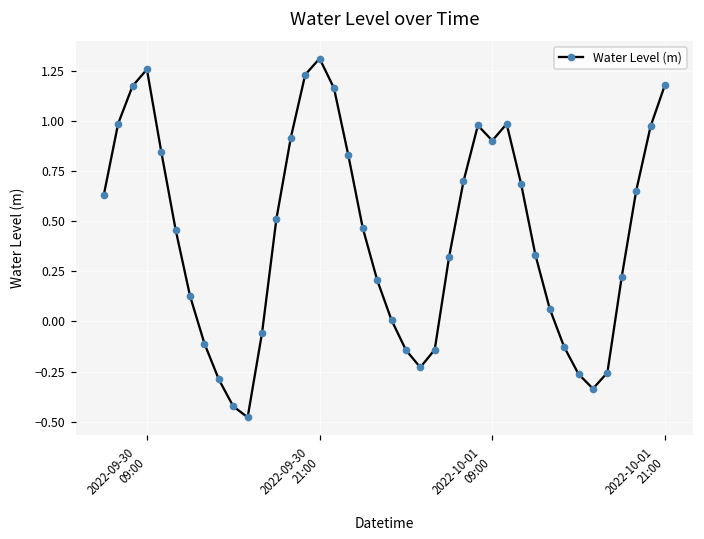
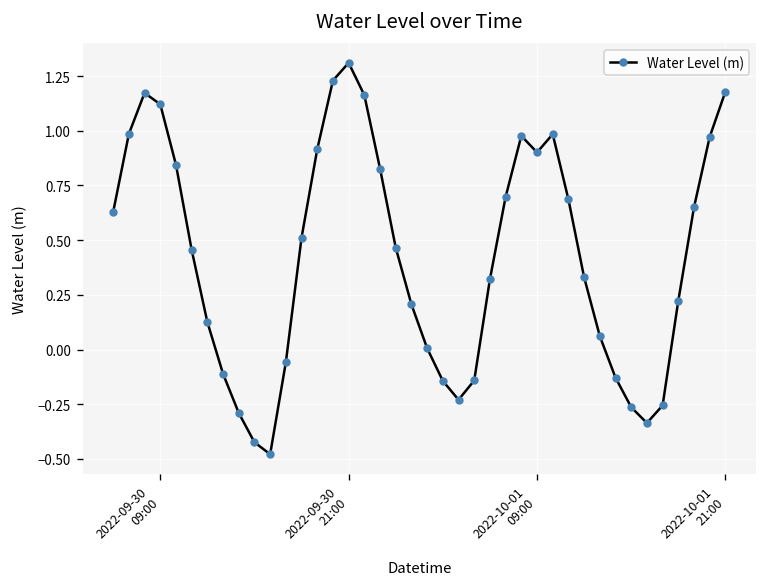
2022-09-30 09:00: 1.26 -> 1.12
